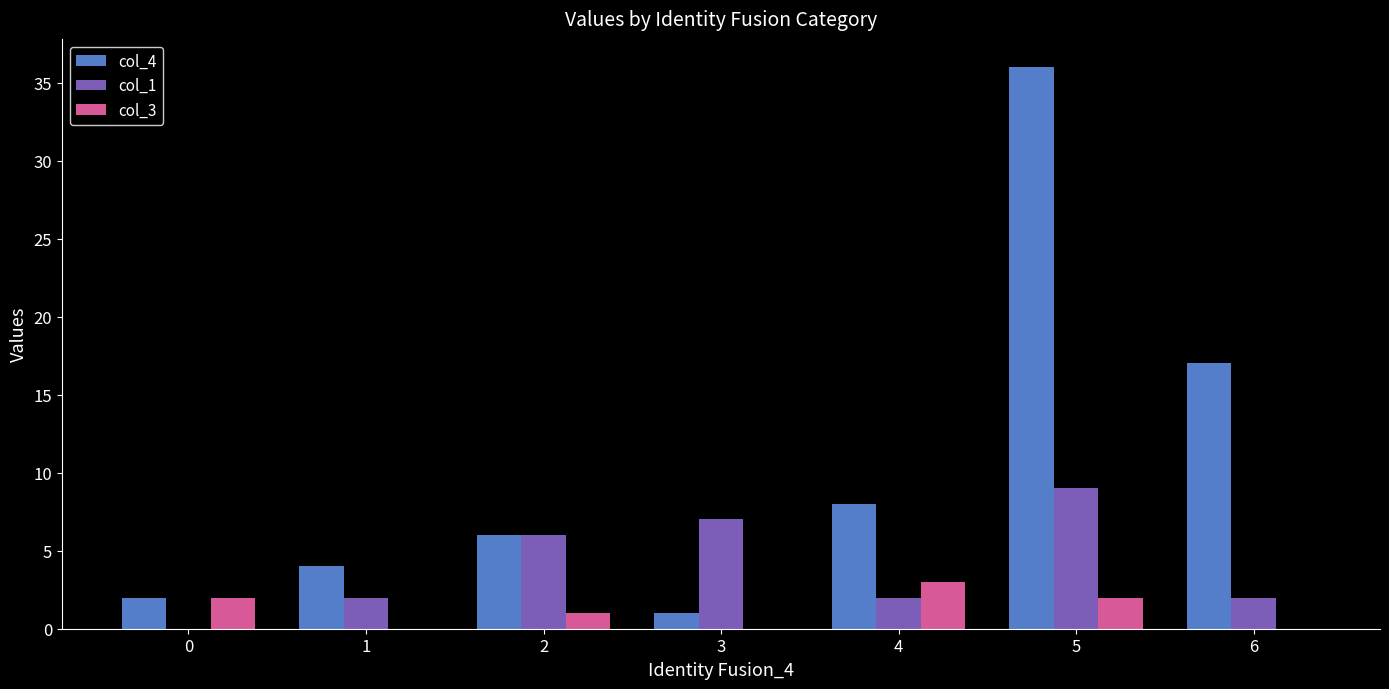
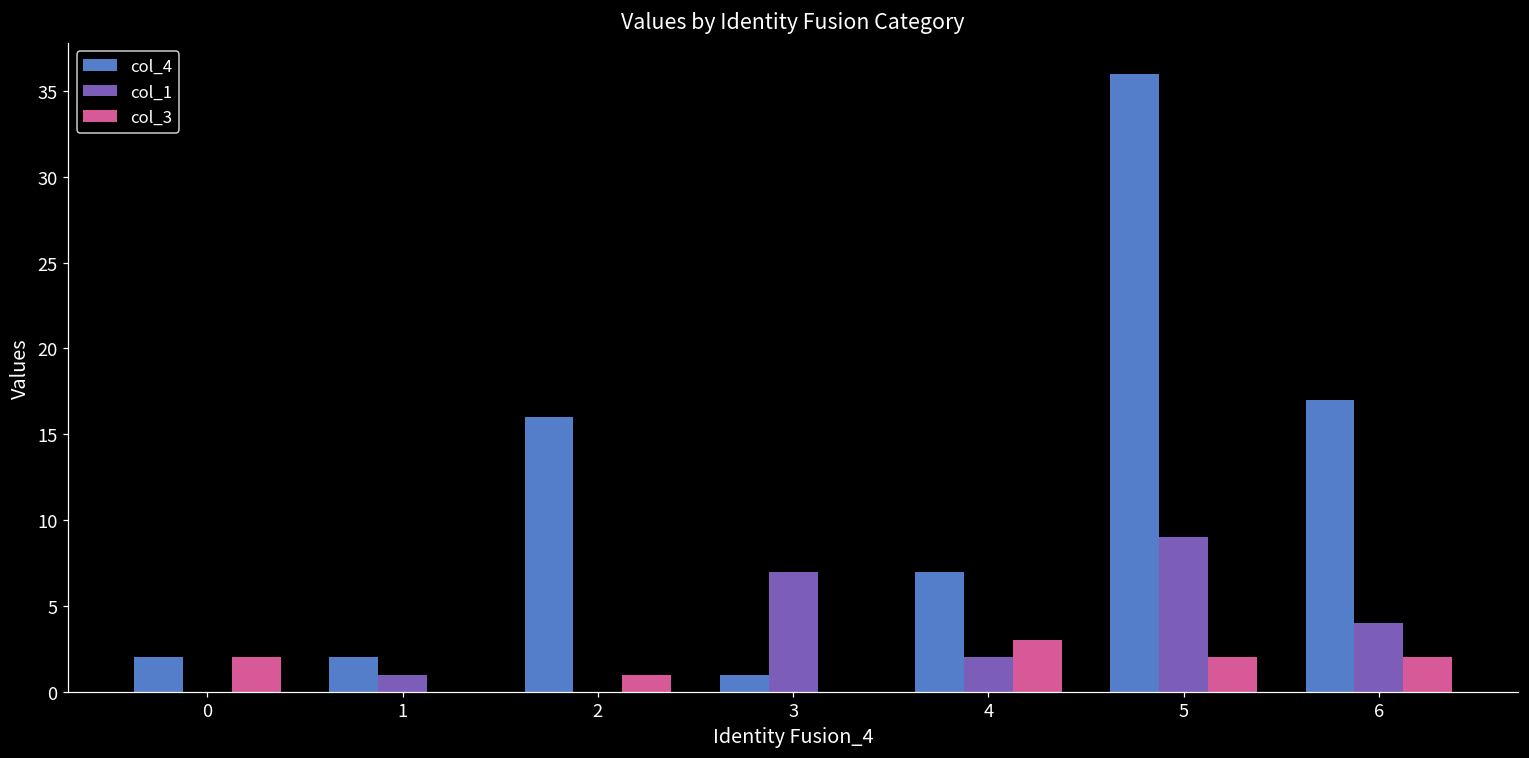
col_4, 1: 4 -> 2
col_1, 1: 2 -> 1
col_4, 2: 6 -> 16
col_1, 2: 6 -> 0
col_4, 4: 8 -> 7
col_1, 6: 2 -> 4
col_3, 6: 0 -> 2
